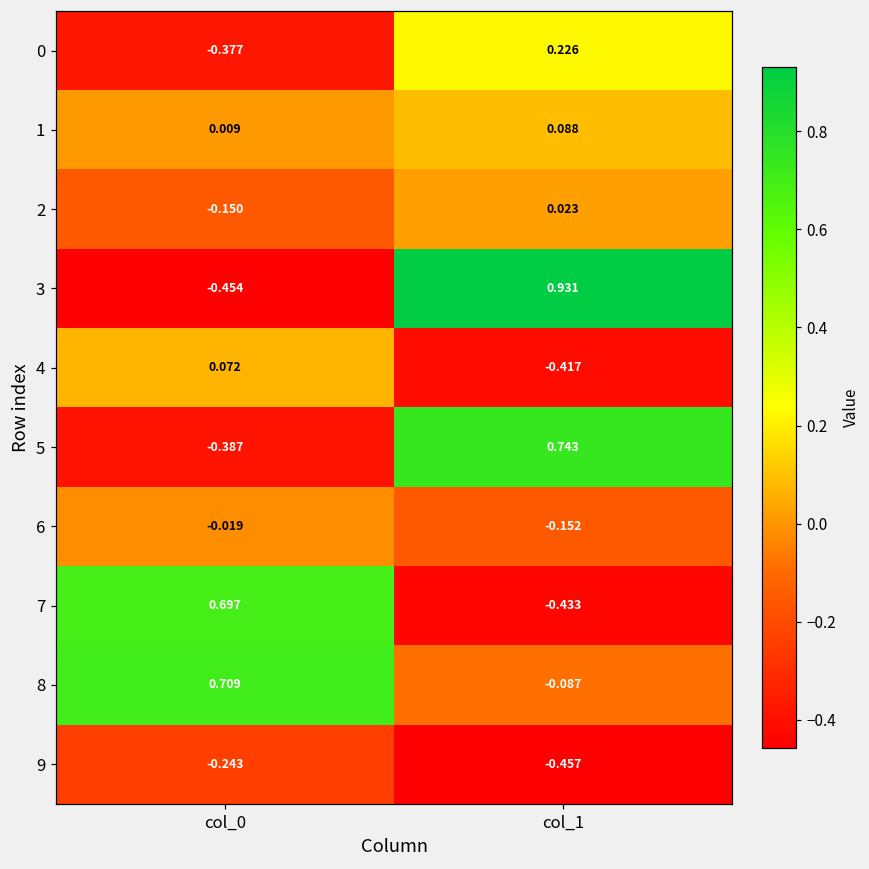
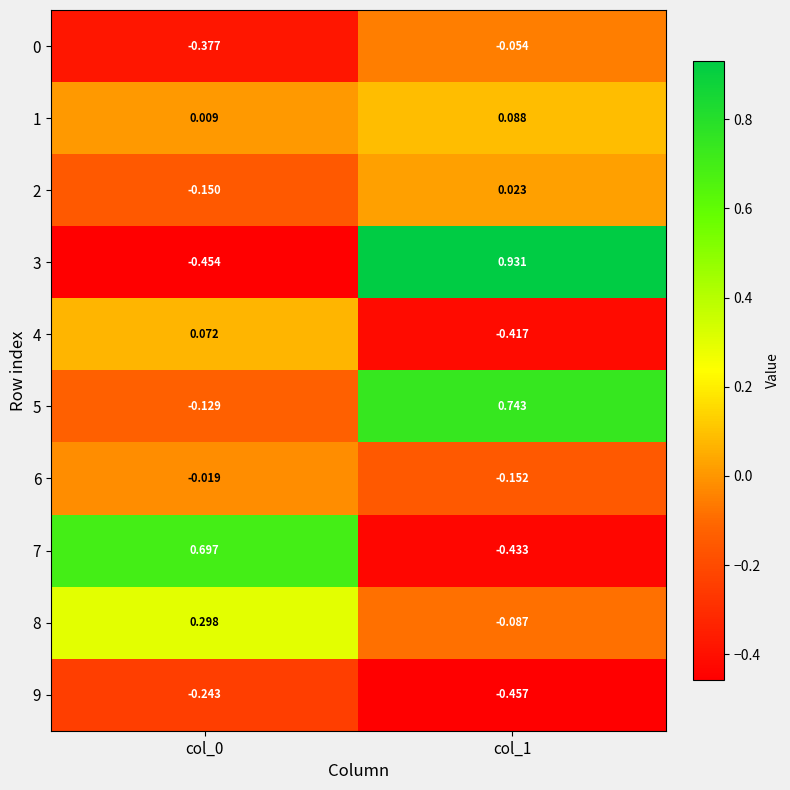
0, col_1: 0.226 -> -0.054
5, col_0: -0.387 -> -0.129
8, col_0: 0.709 -> 0.298
